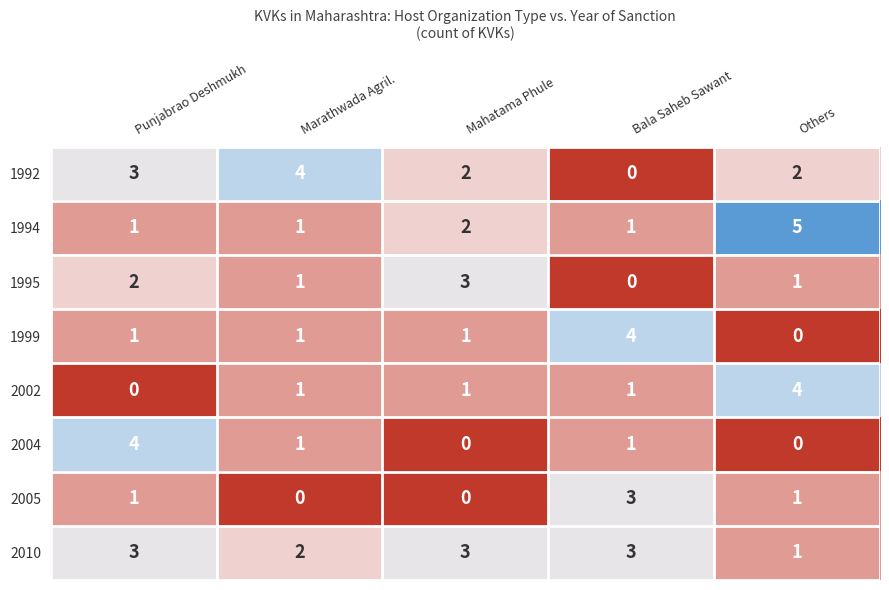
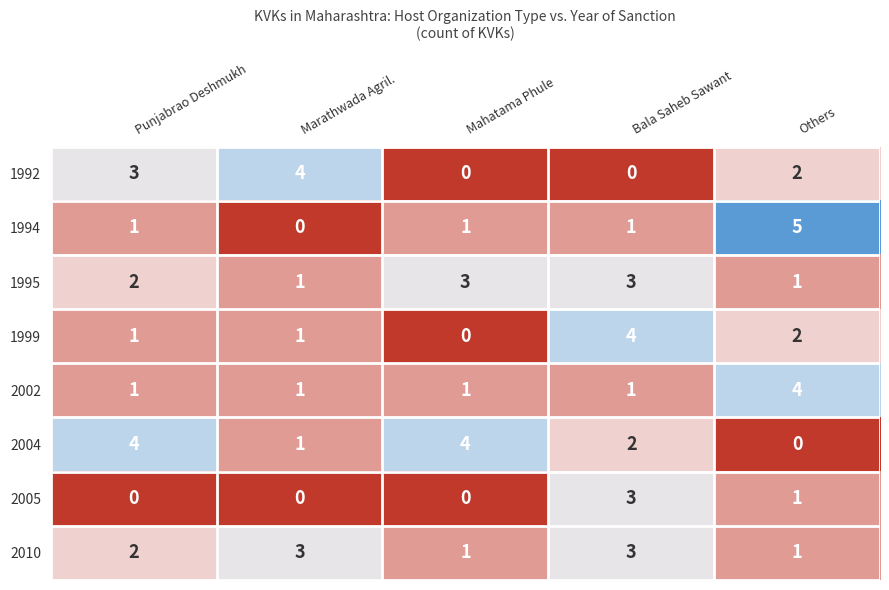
1992, Mahatama Phule: 2 -> 0
1994, Marathwada Agril.: 1 -> 0
1994, Mahatama Phule: 2 -> 1
1995, Bala Saheb Sawant: 0 -> 3
1999, Mahatama Phule: 1 -> 0
1999, Others: 0 -> 2
2002, Punjabrao Deshmukh: 0 -> 1
2004, Mahatama Phule: 0 -> 4
2004, Bala Saheb Sawant: 1 -> 2
2005, Punjabrao Deshmukh: 1 -> 0
2010, Punjabrao Deshmukh: 3 -> 2
2010, Marathwada Agril.: 2 -> 3
2010, Mahatama Phule: 3 -> 1
